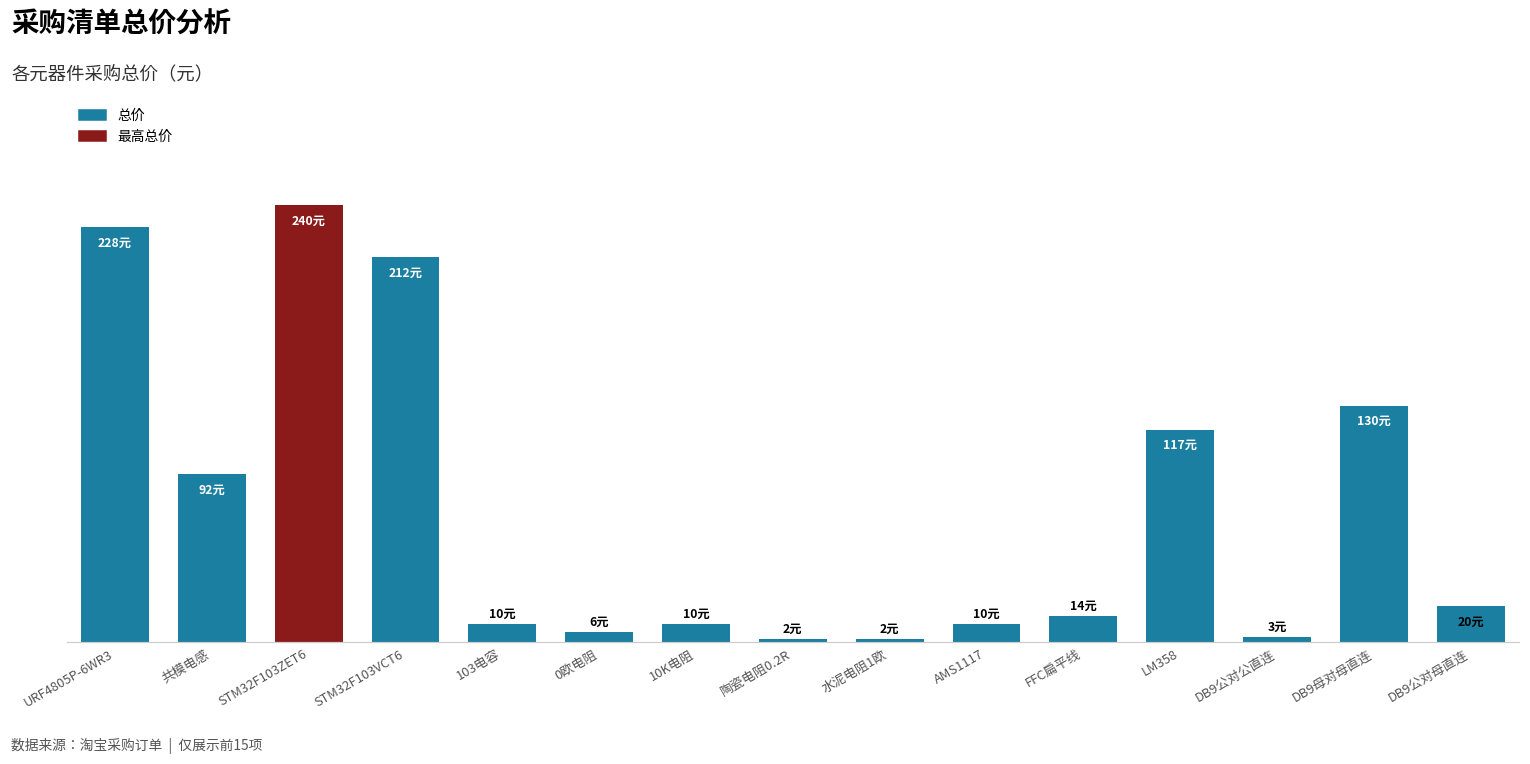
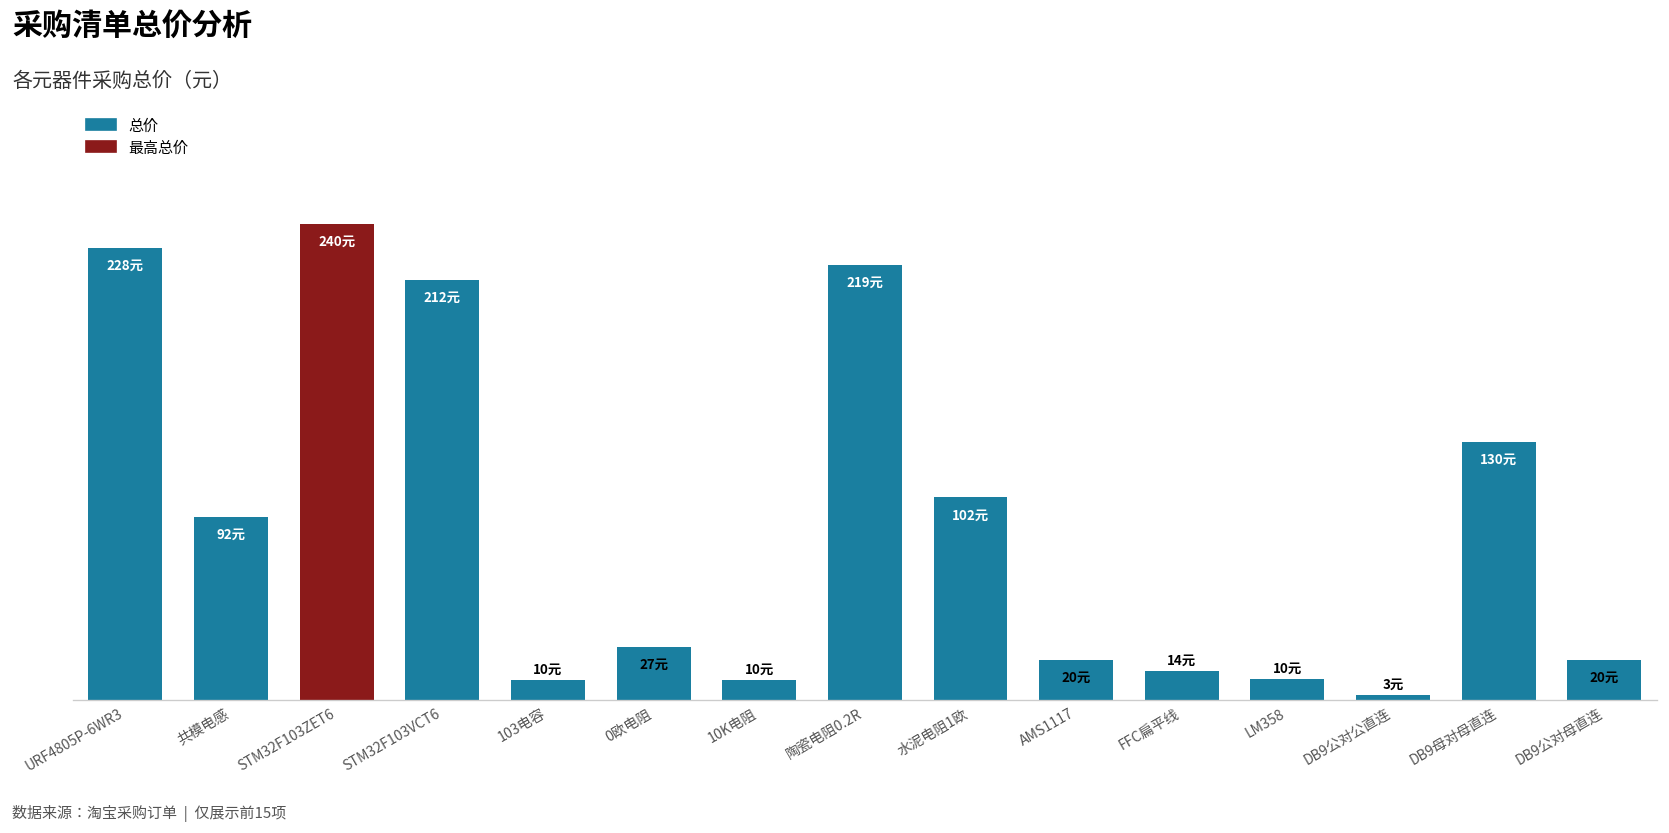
0欧电阻: 6元 -> 27元
陶瓷电阻0.2R: 2元 -> 219元
水泥电阻1欧: 2元 -> 102元
AMS1117: 10元 -> 20元
LM358: 117元 -> 10元
